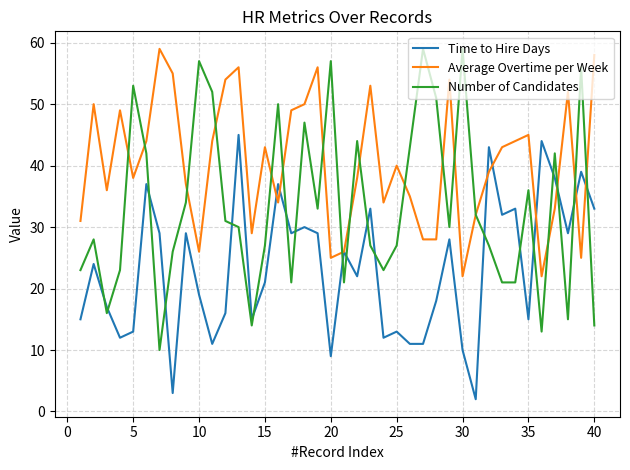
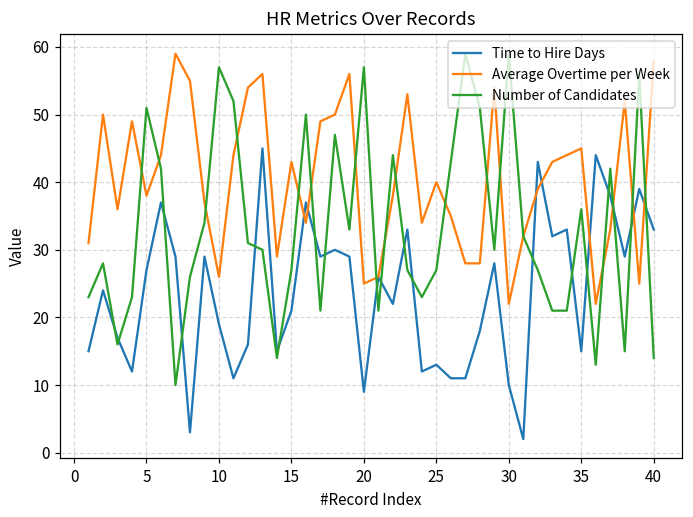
Time to Hire Days, 5: 13 -> 27
Number of Candidates, 5: 53 -> 51
